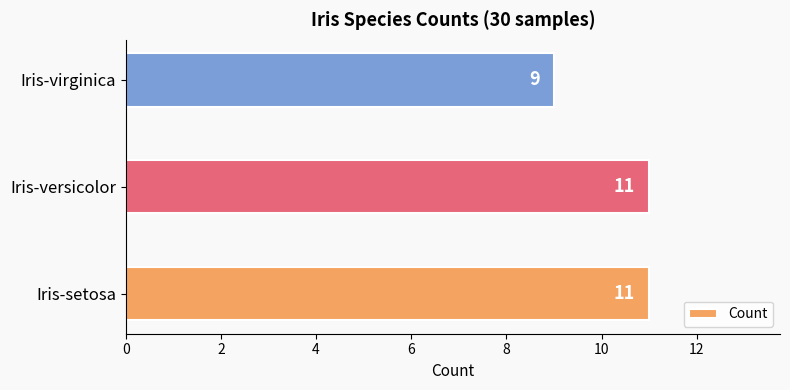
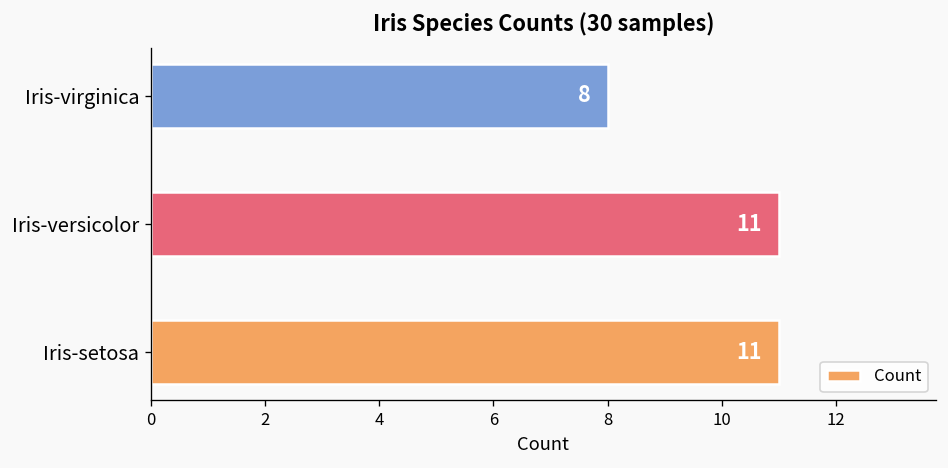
Iris-virginica: 9 -> 8
